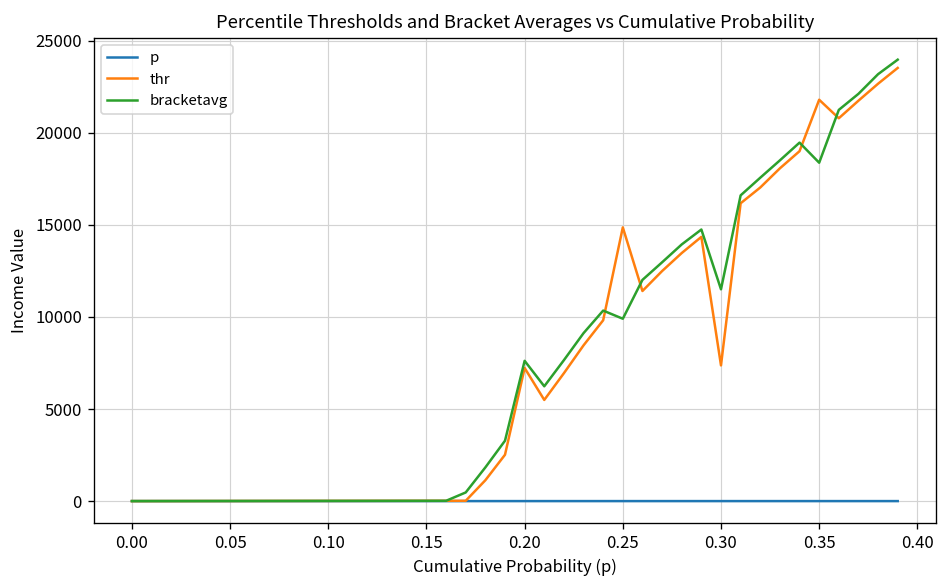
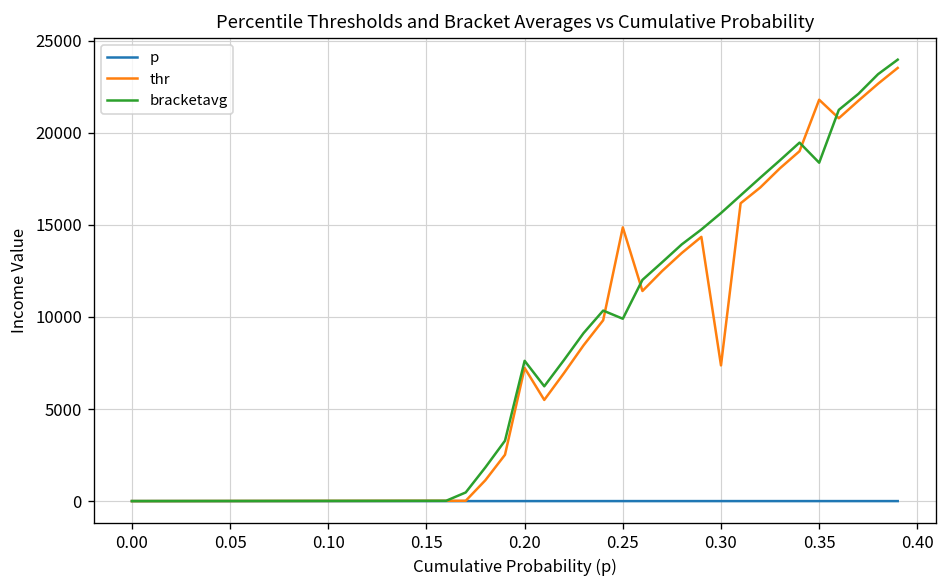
bracketavg, 0.30: 11500 -> 15600
